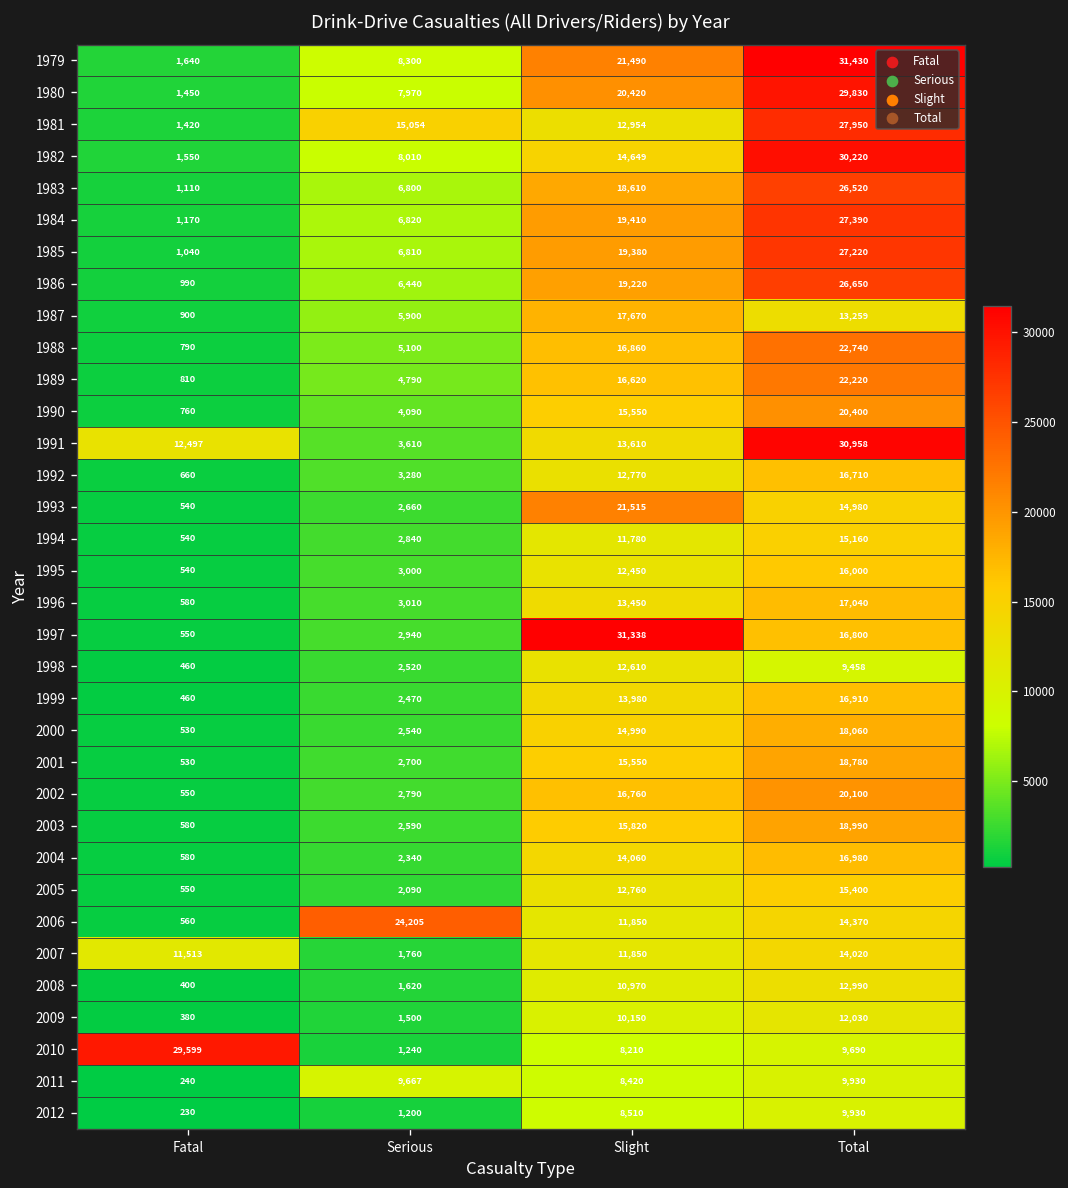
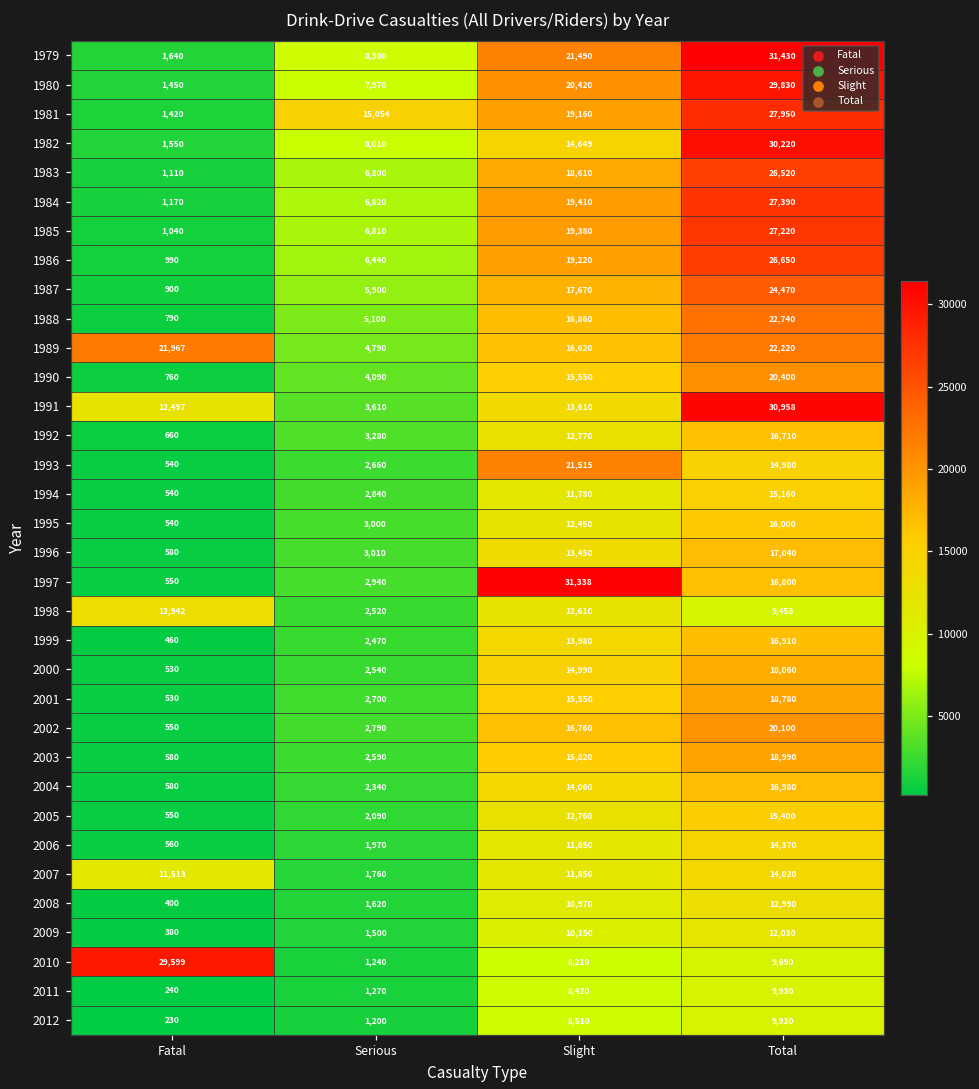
1981, Slight: 12,954 -> 19,160
1987, Total: 13,259 -> 24,470
1989, Fatal: 810 -> 21,967
1998, Fatal: 460 -> 12,942
2006, Serious: 24,205 -> 1,970
2011, Serious: 9,667 -> 1,270
